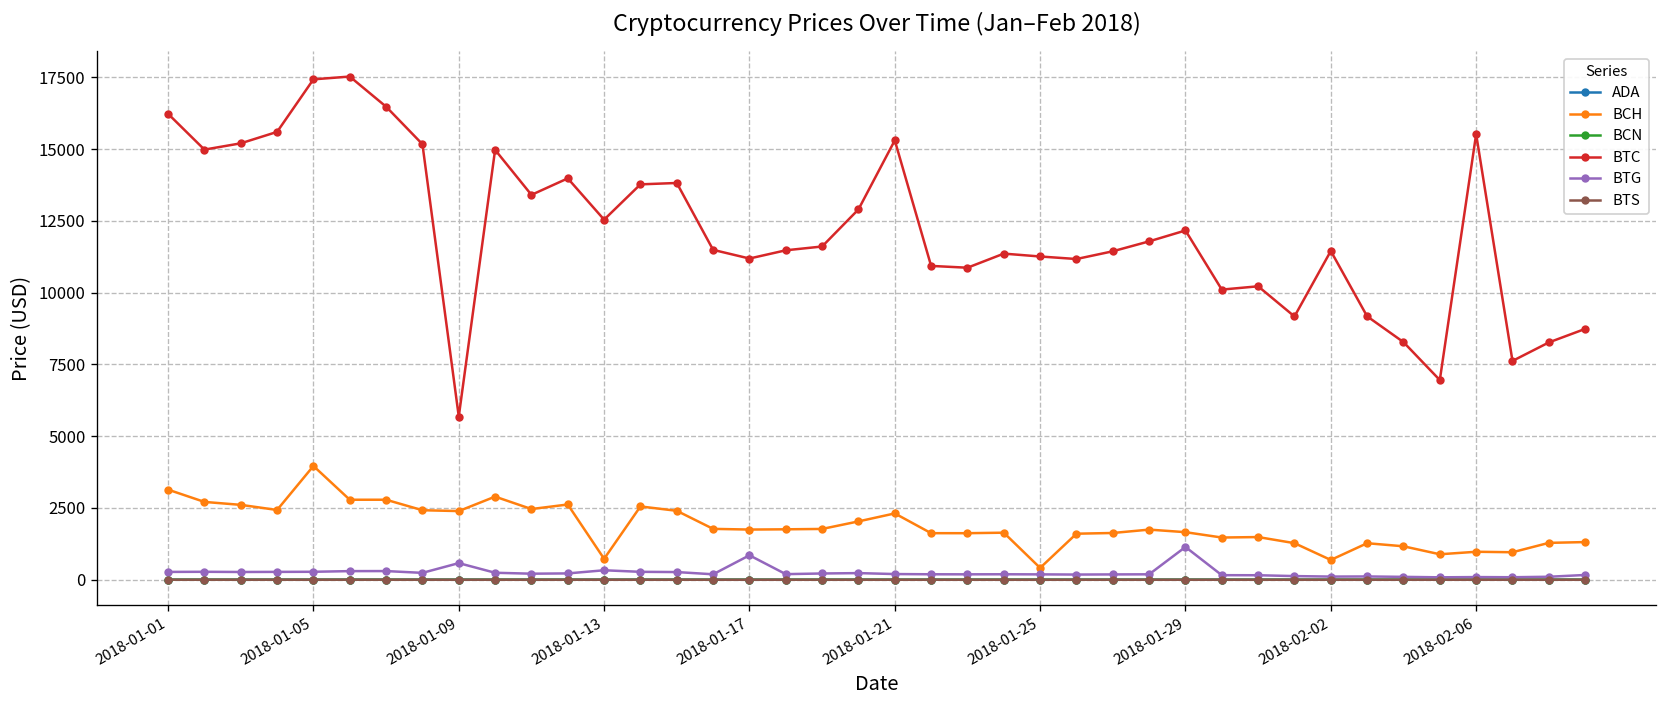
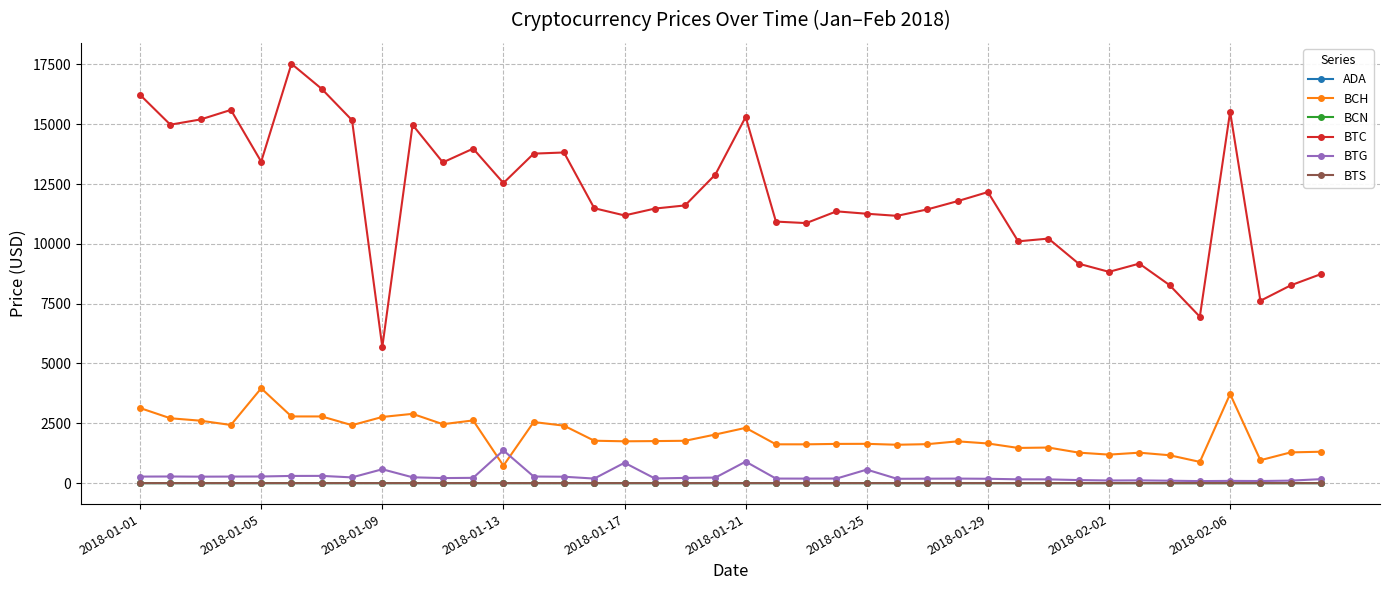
BTC, 2018-01-05: 17400 -> 13400
BCH, 2018-01-09: 2400 -> 2800
BTG, 2018-01-13: 300 -> 1400
BTG, 2018-01-21: 200 -> 900
BCH, 2018-01-25: 400 -> 1600
BTG, 2018-01-25: 200 -> 600
BTG, 2018-01-29: 1100 -> 200
BCH, 2018-02-02: 700 -> 1200
BTC, 2018-02-02: 11500 -> 8800
BCH, 2018-02-06: 1000 -> 3700
